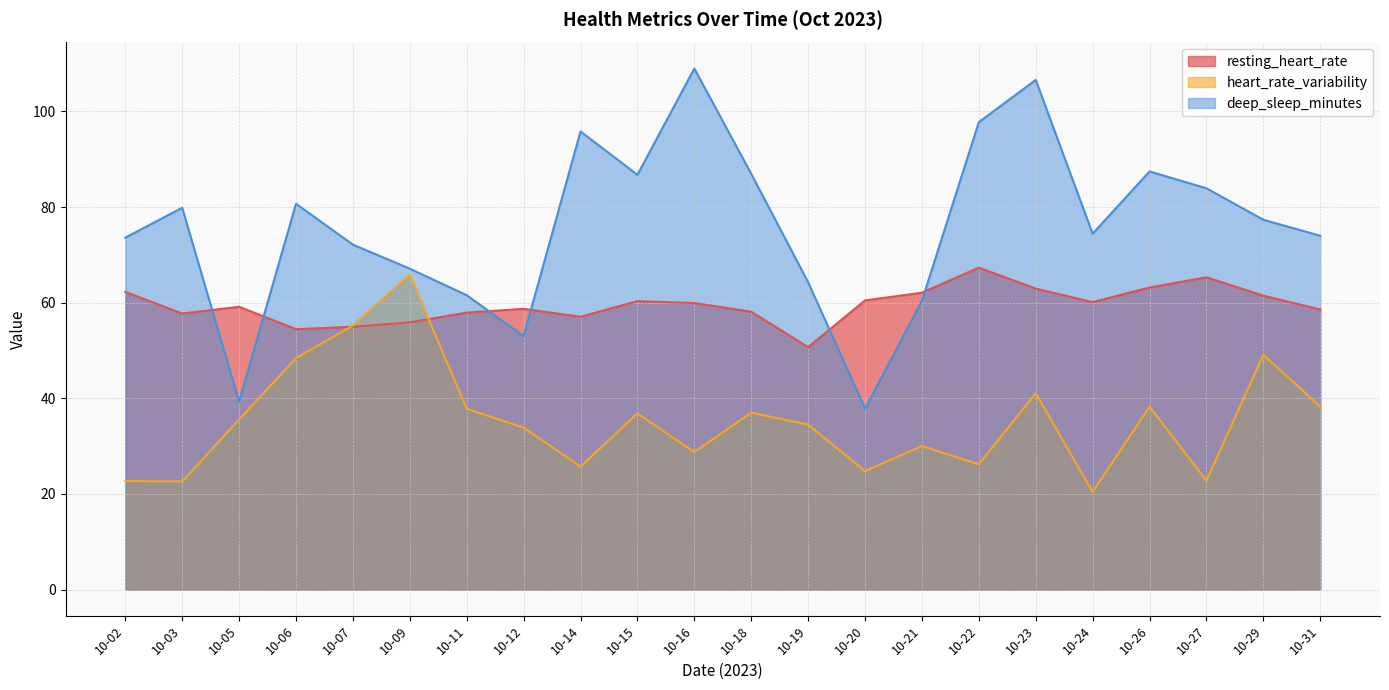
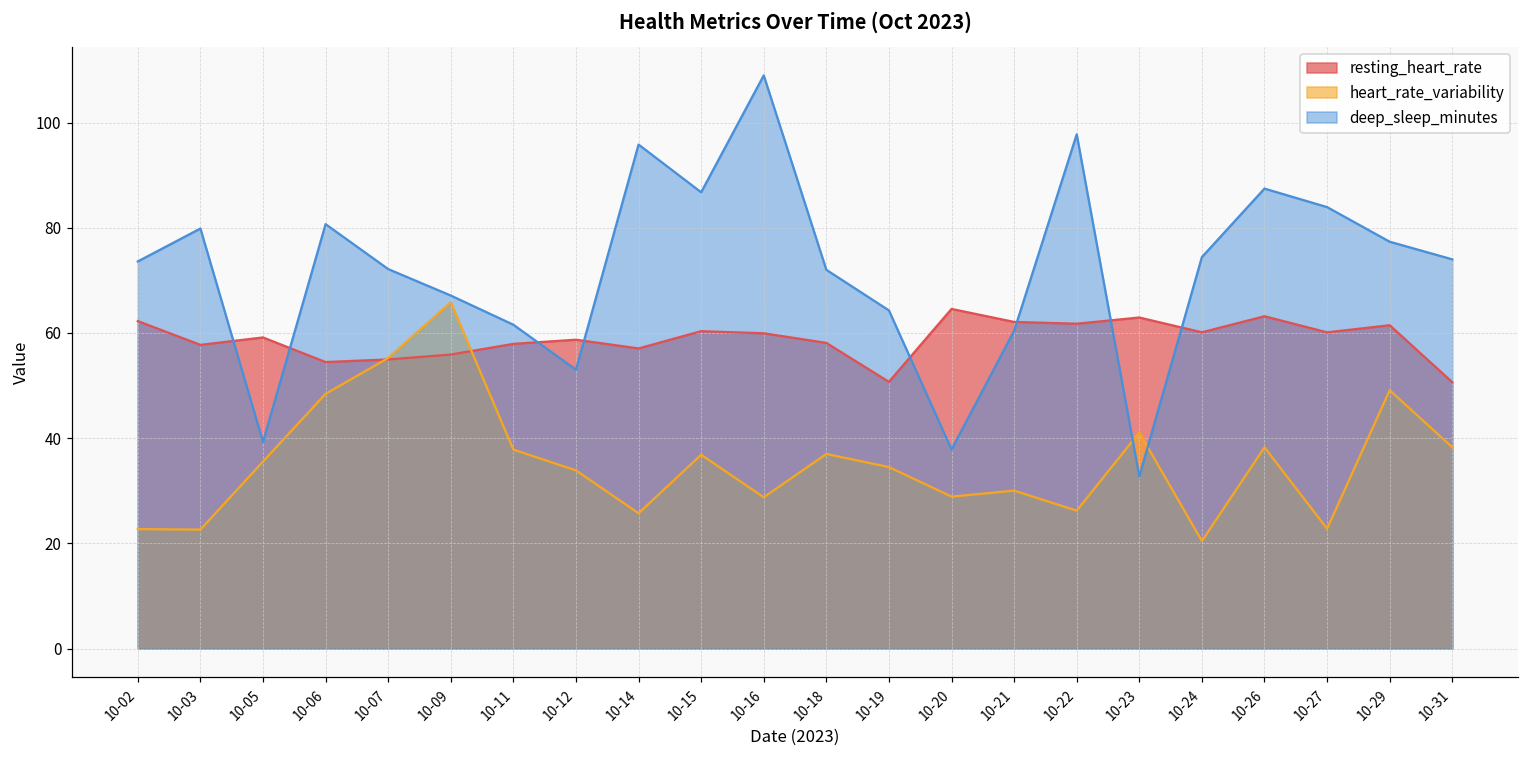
deep_sleep_minutes, 10-18: 87 -> 72
resting_heart_rate, 10-20: 60 -> 65
heart_rate_variability, 10-20: 25 -> 29
resting_heart_rate, 10-22: 67 -> 62
deep_sleep_minutes, 10-23: 107 -> 33
resting_heart_rate, 10-27: 65 -> 60
resting_heart_rate, 10-31: 59 -> 51
